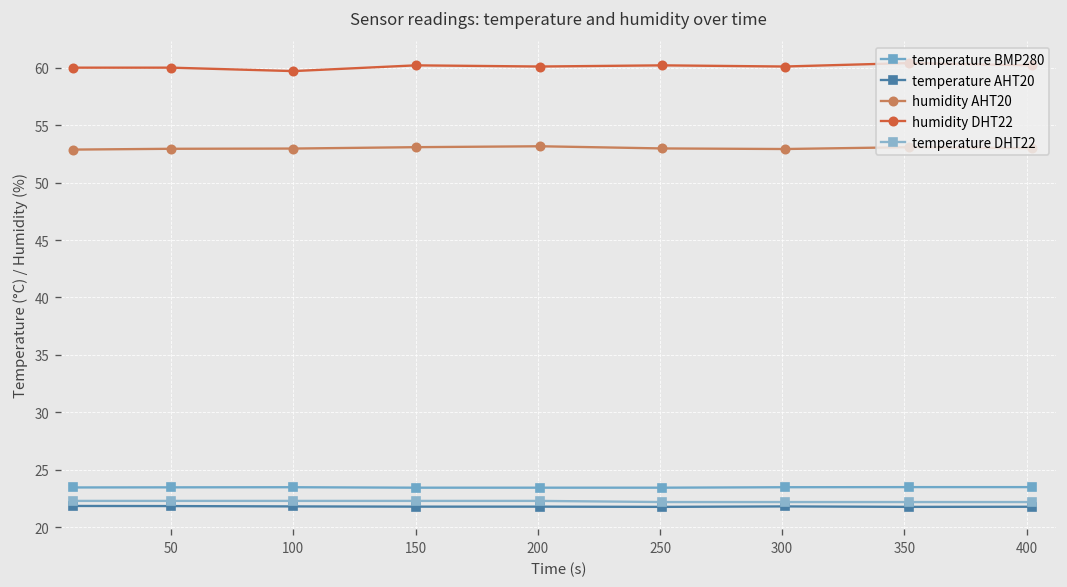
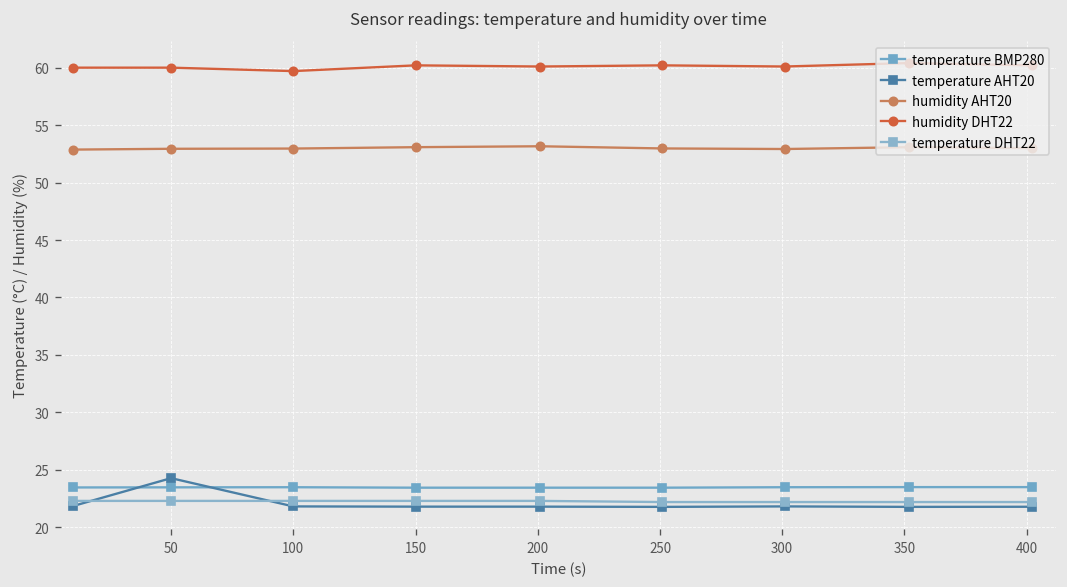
temperature AHT20, 50: 22 -> 24
